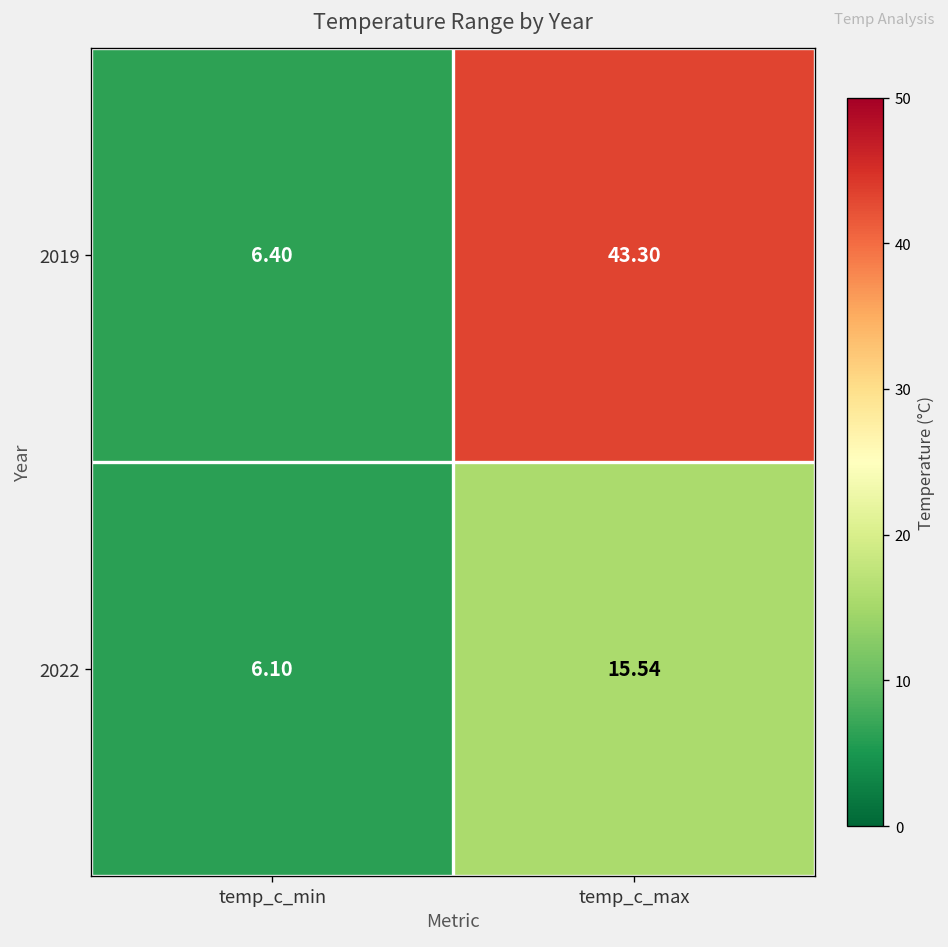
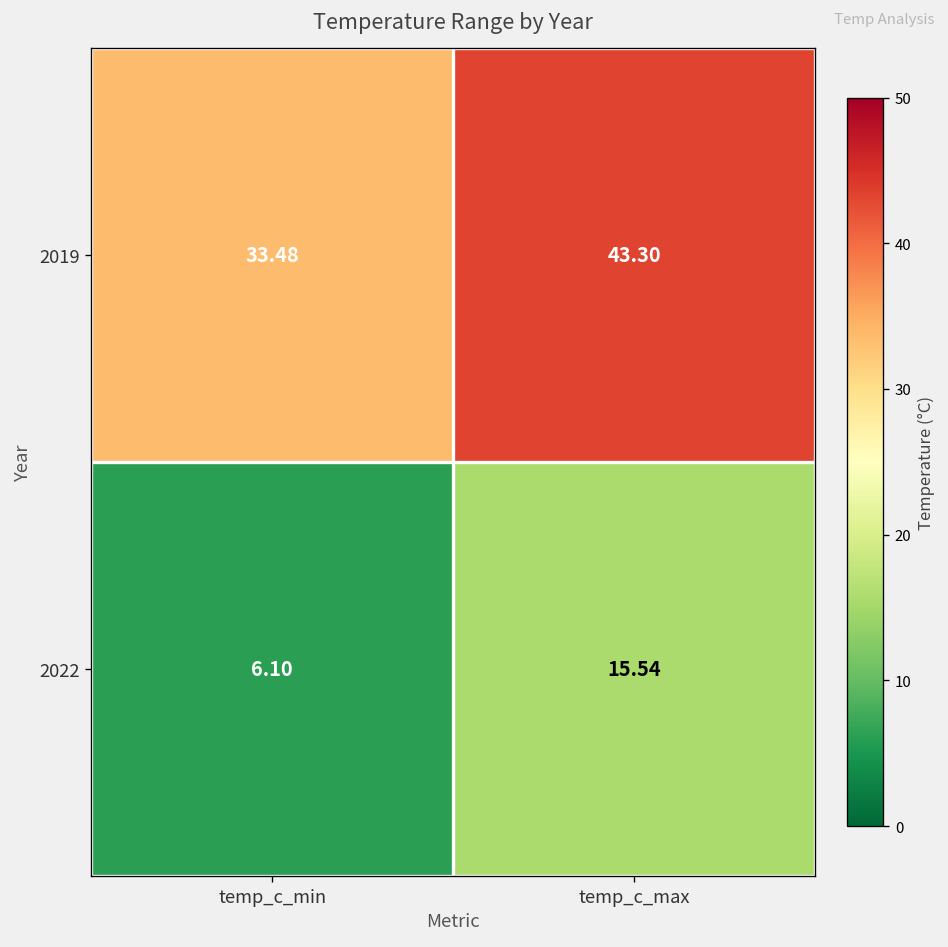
2019, temp_c_min: 6.40 -> 33.48
